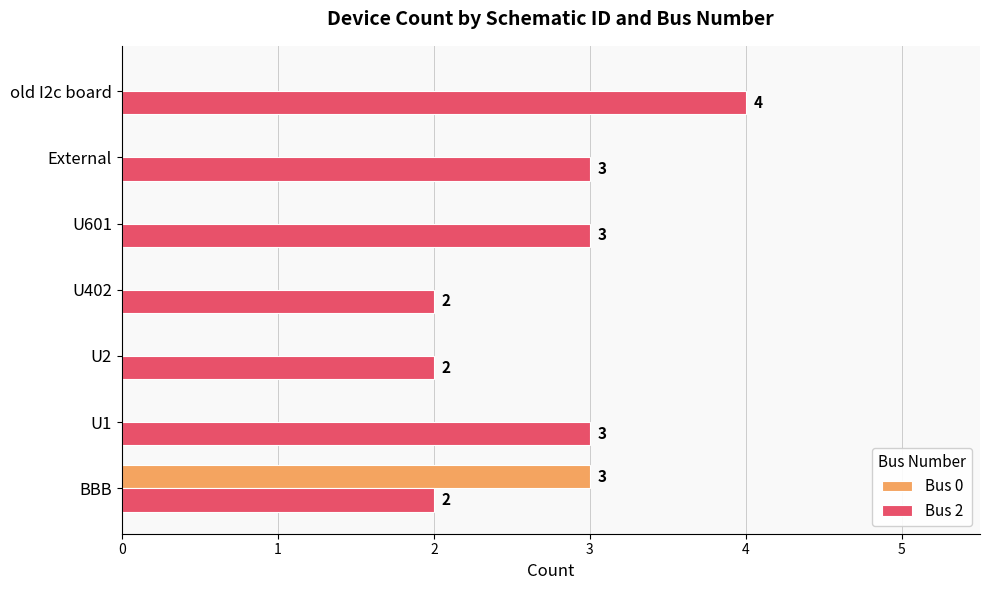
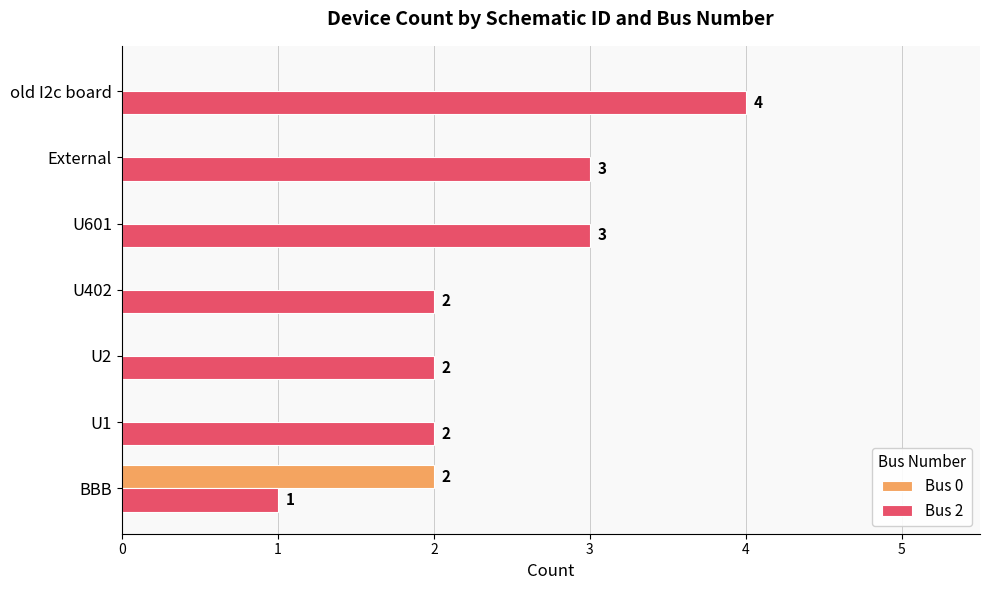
Bus 2, U1: 3 -> 2
Bus 0, BBB: 3 -> 2
Bus 2, BBB: 2 -> 1
